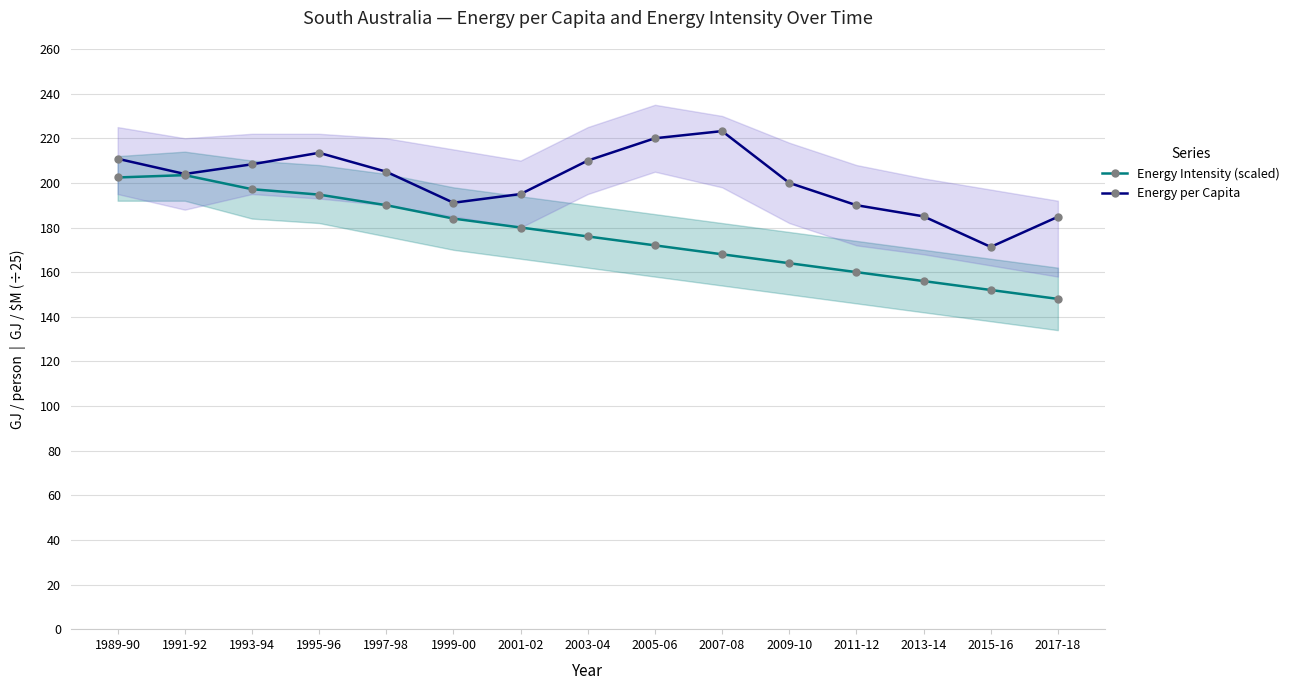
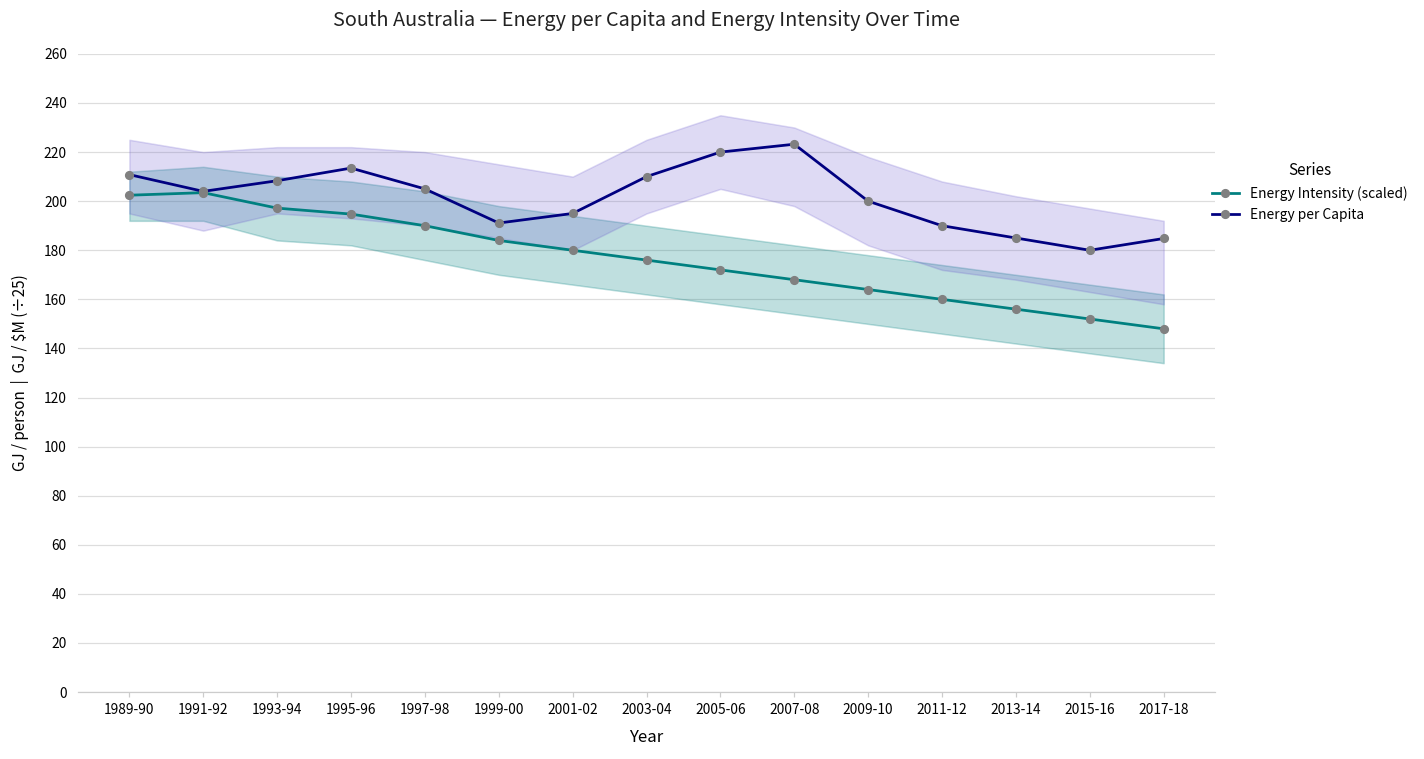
Energy per Capita, 2015-16: 171 -> 180
